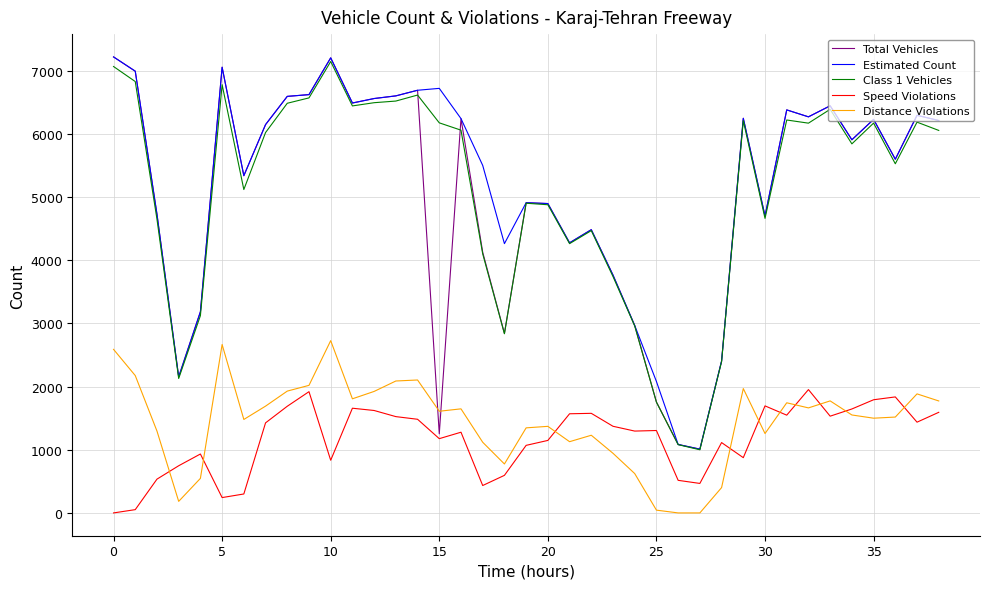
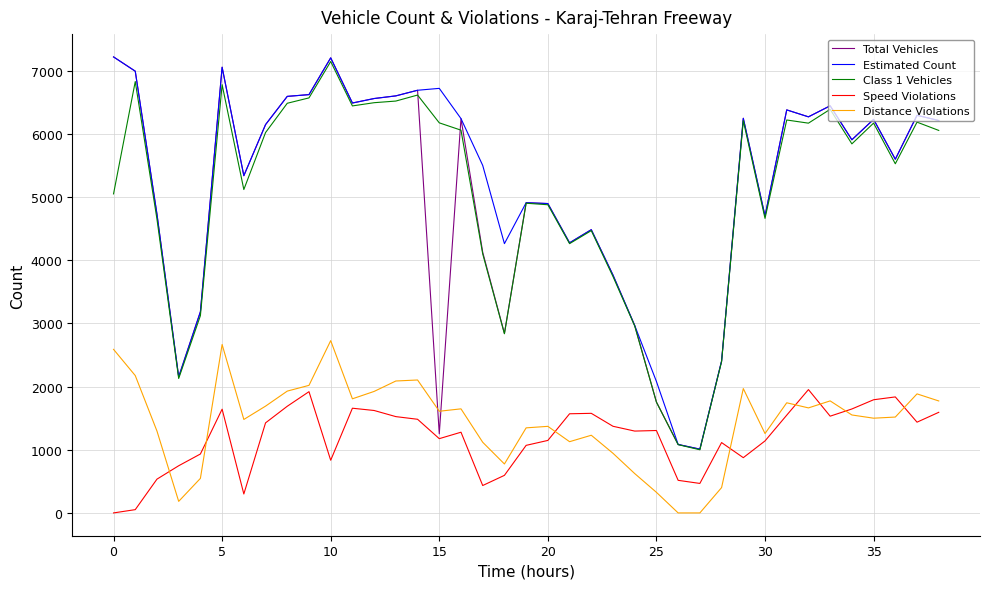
Class 1 Vehicles, 0: 7100 -> 5100
Speed Violations, 5: 200 -> 1600
Distance Violations, 25: 0 -> 300
Speed Violations, 30: 1700 -> 1100
